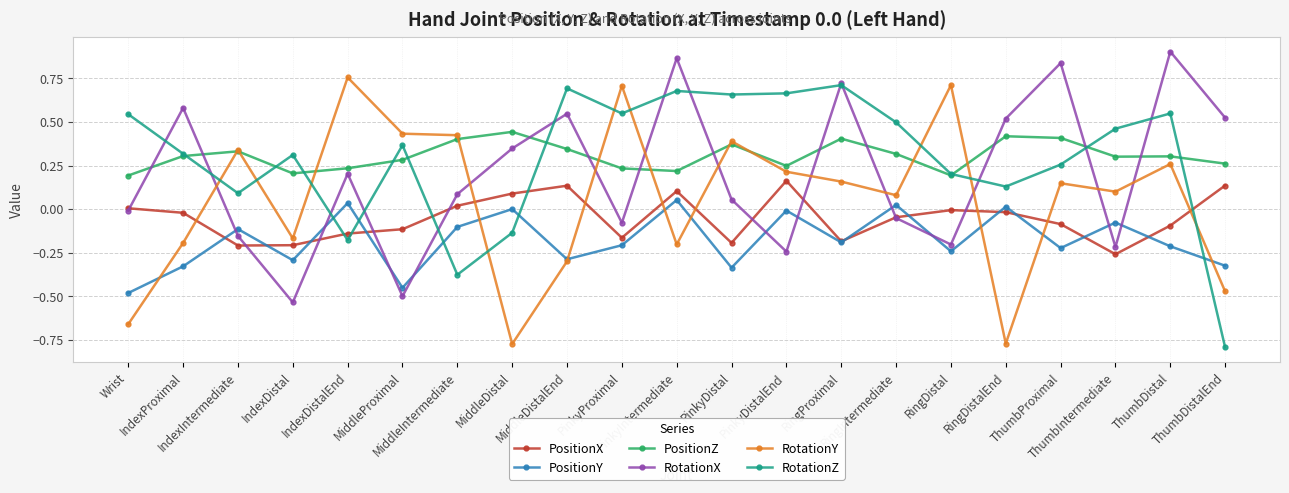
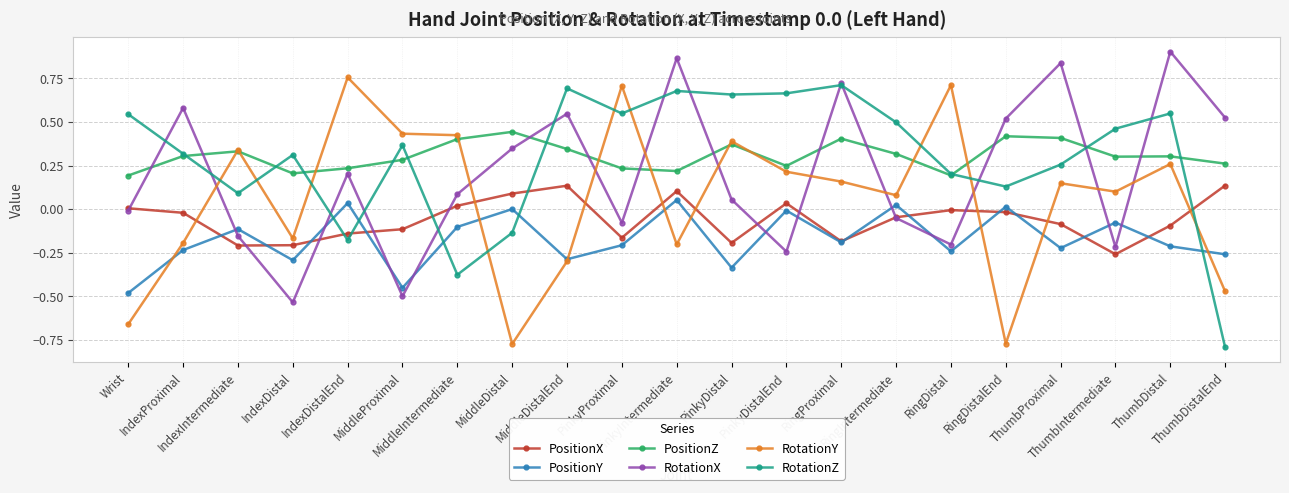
PositionY, IndexProximal: -0.33 -> -0.23
PositionX, PinkyDistalEnd: 0.16 -> 0.03
PositionY, ThumbDistalEnd: -0.32 -> -0.26
